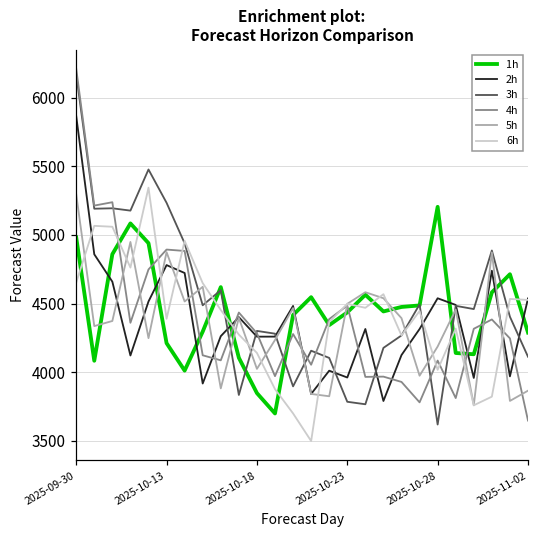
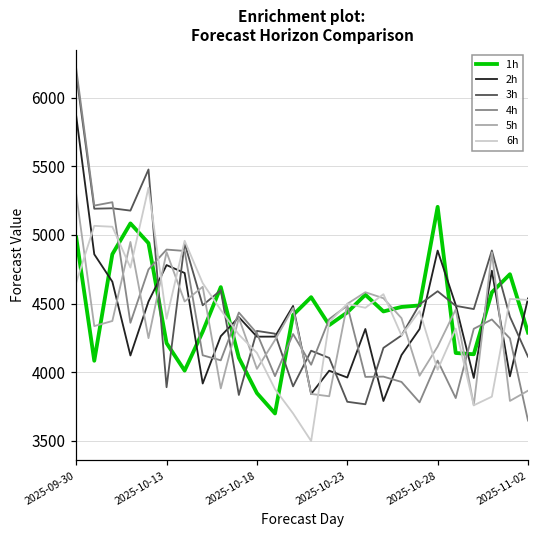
3h, 2025-10-13: 5230 -> 3890
2h, 2025-10-28: 4540 -> 4890
3h, 2025-10-28: 3620 -> 4590
